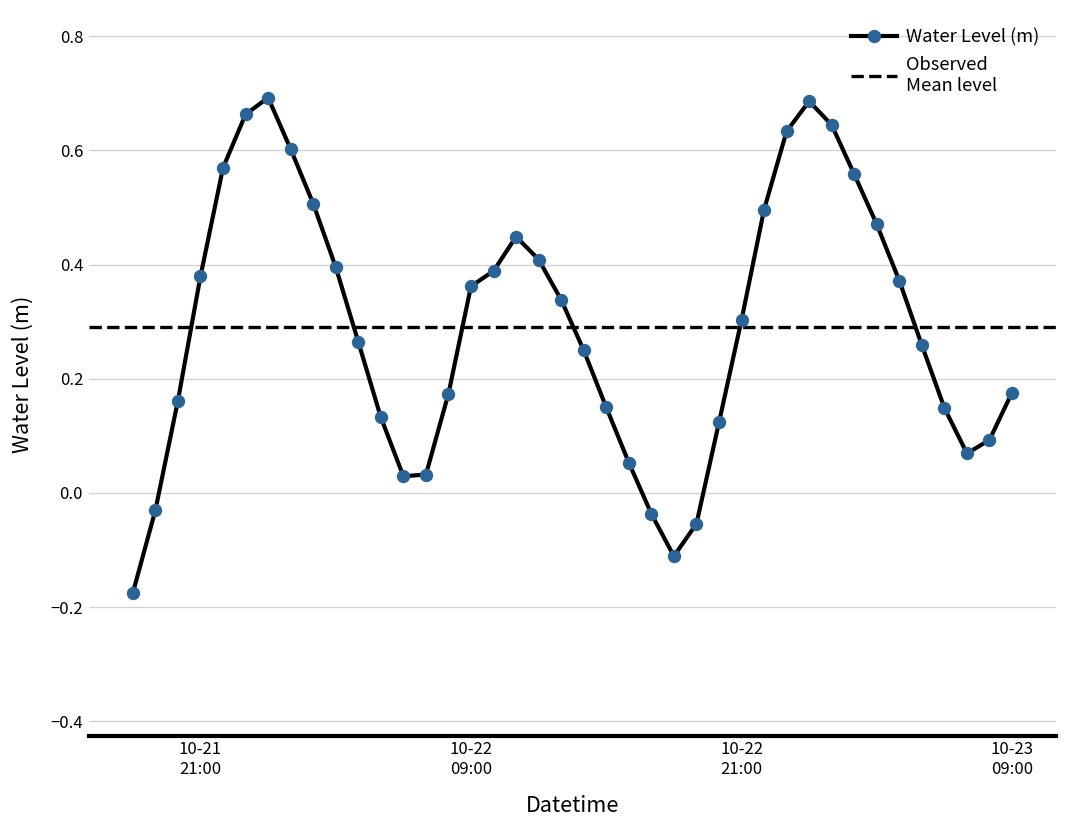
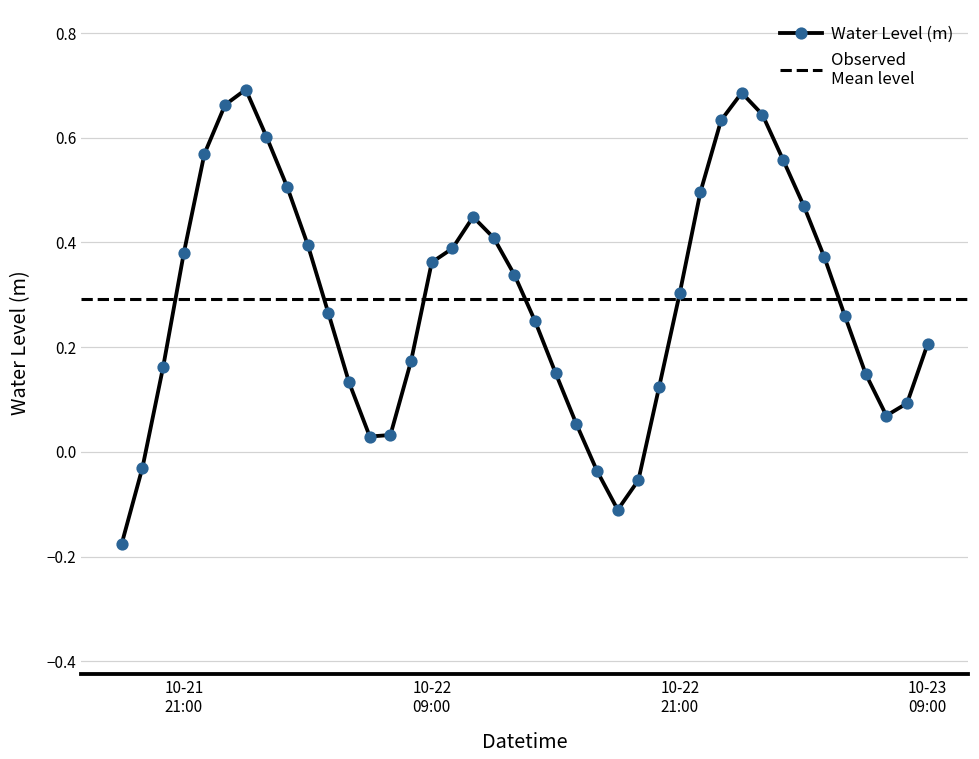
10-23 09:00: 0.18 -> 0.21
